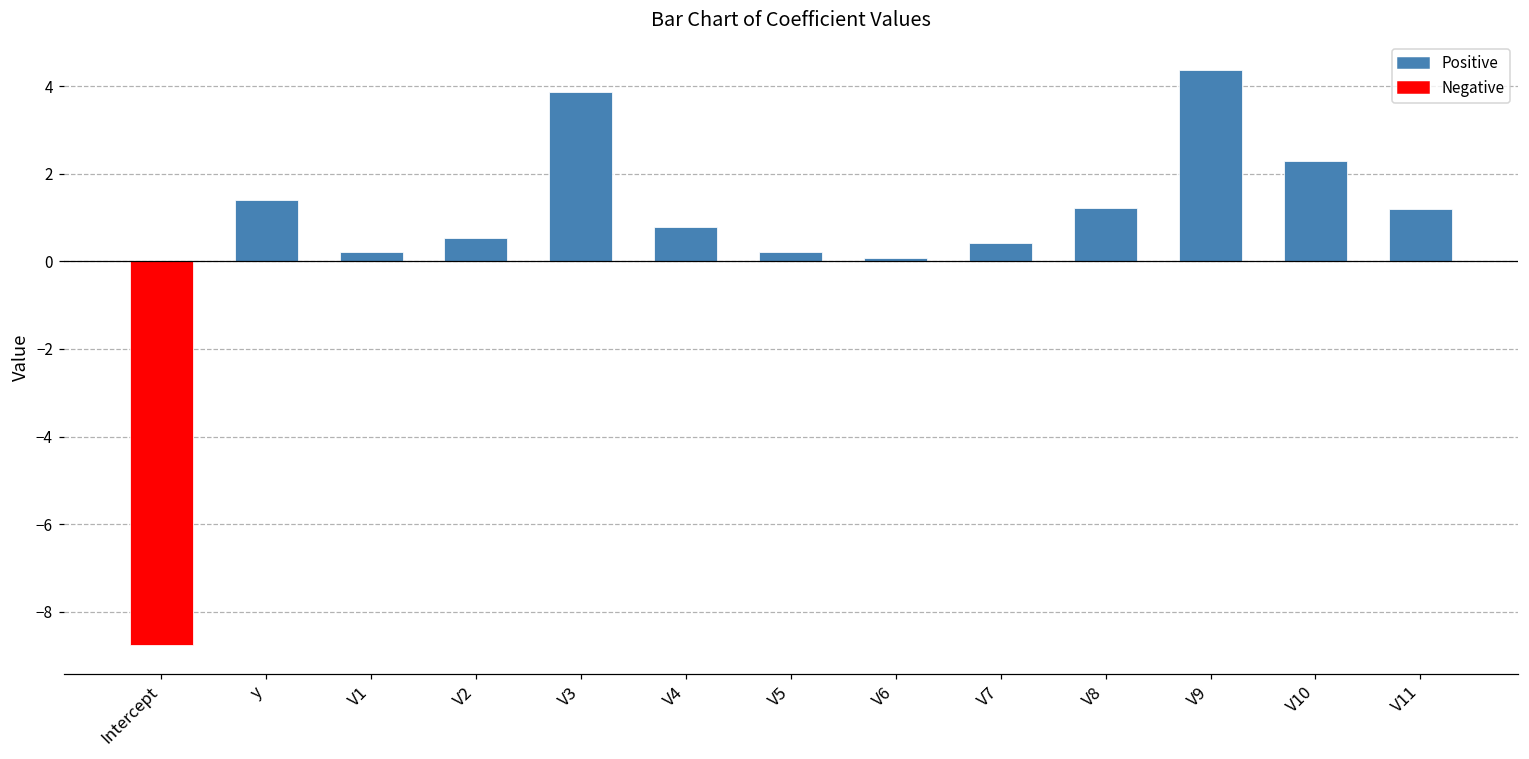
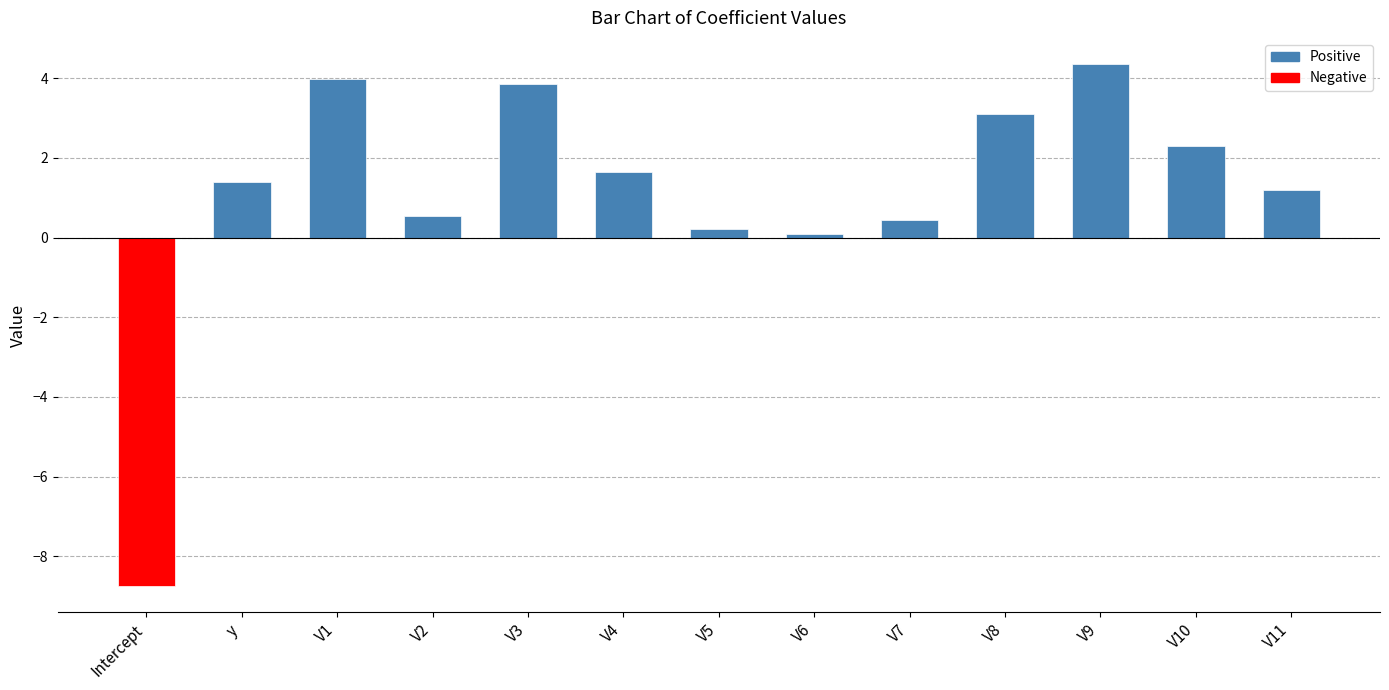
V1: 0.2 -> 4.0
V4: 0.8 -> 1.7
V8: 1.2 -> 3.1
